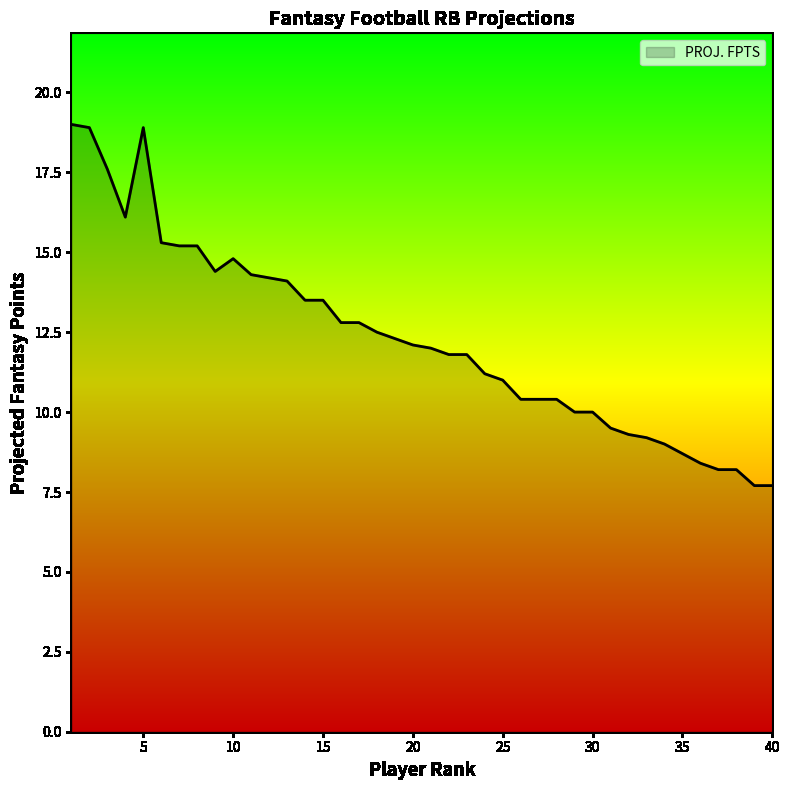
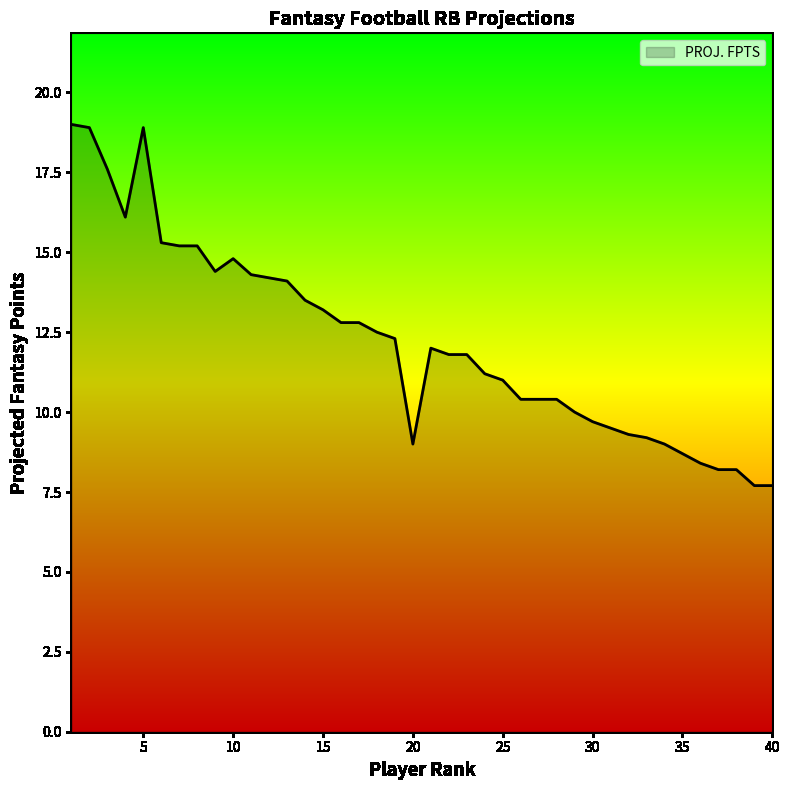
15: 13.5 -> 13.2
20: 12.1 -> 9.0
30: 10.0 -> 9.7
